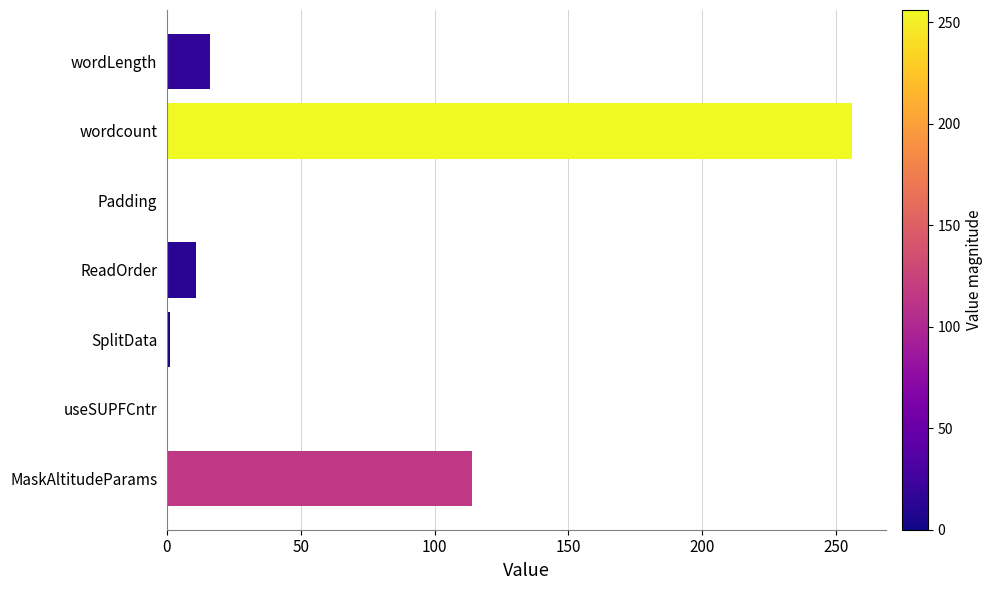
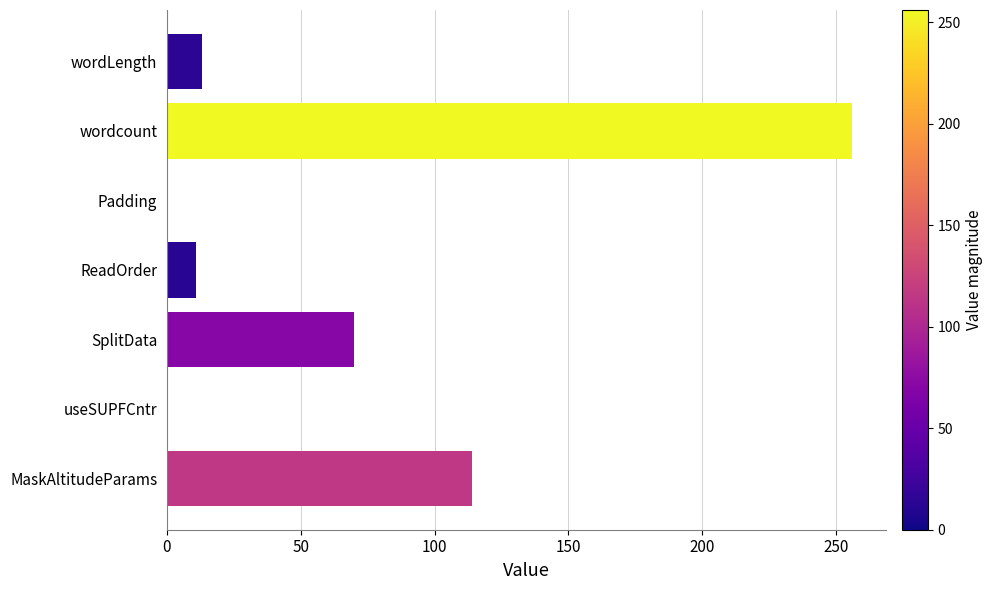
wordLength: 16 -> 13
SplitData: 1 -> 70
